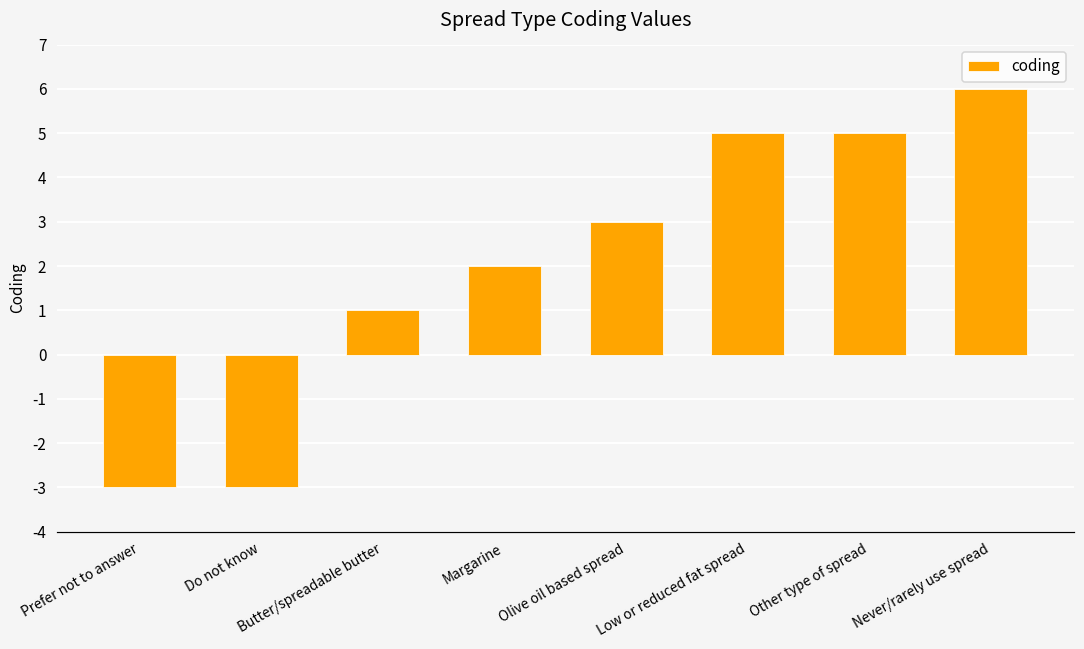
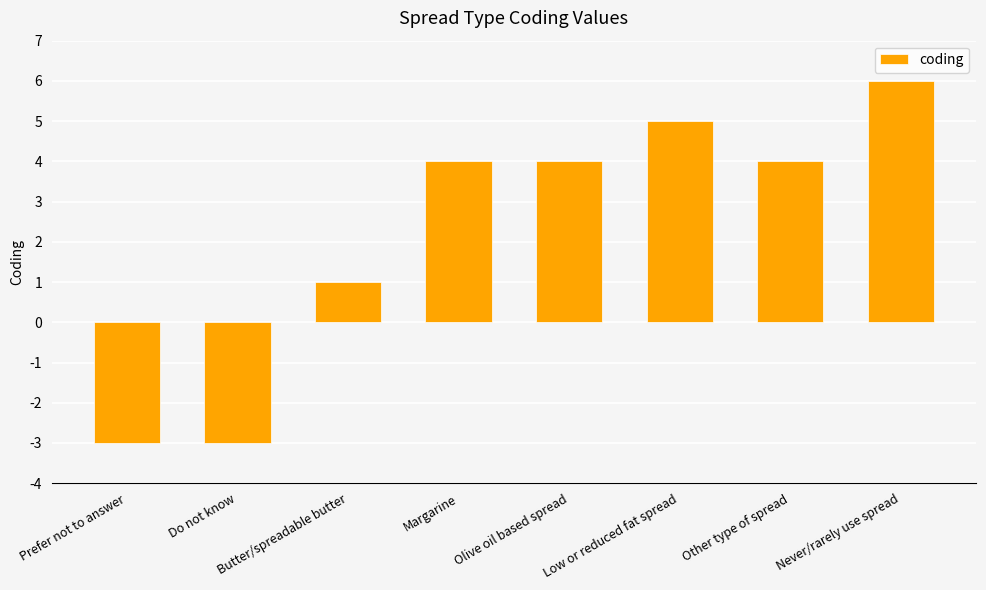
Margarine: 2 -> 4
Olive oil based spread: 3 -> 4
Other type of spread: 5 -> 4
